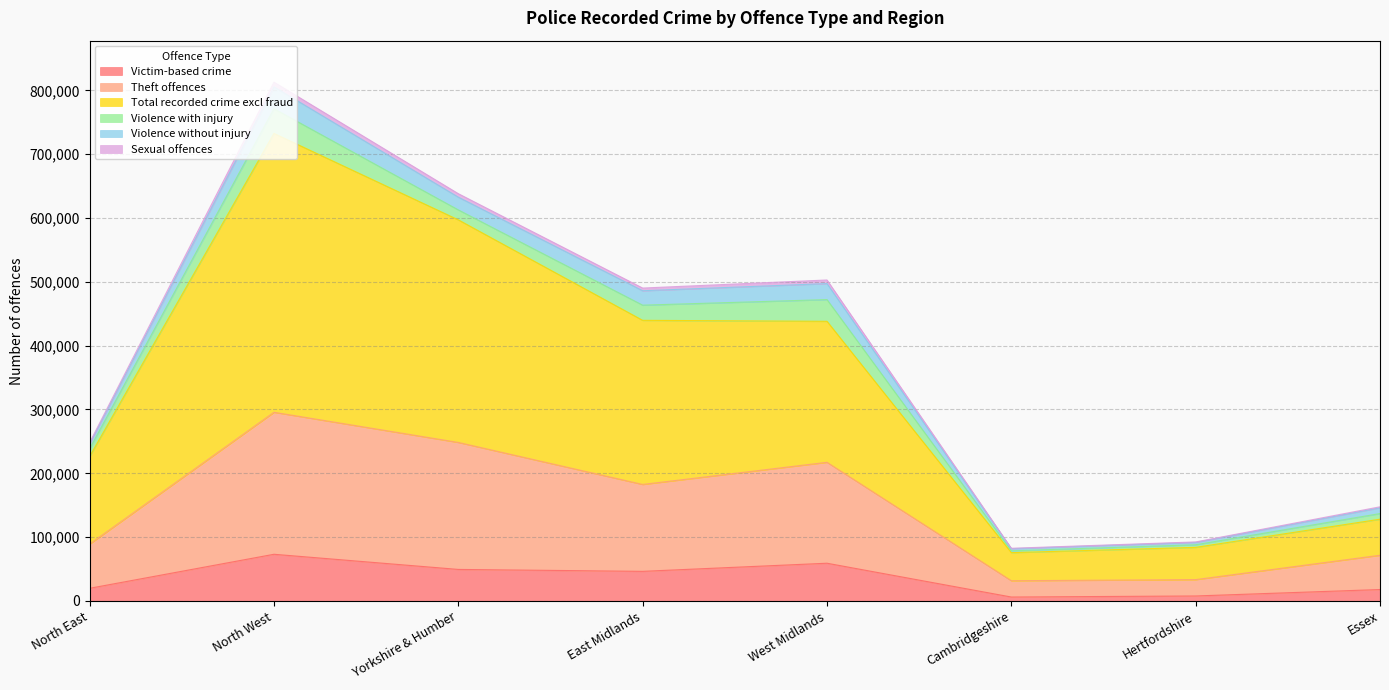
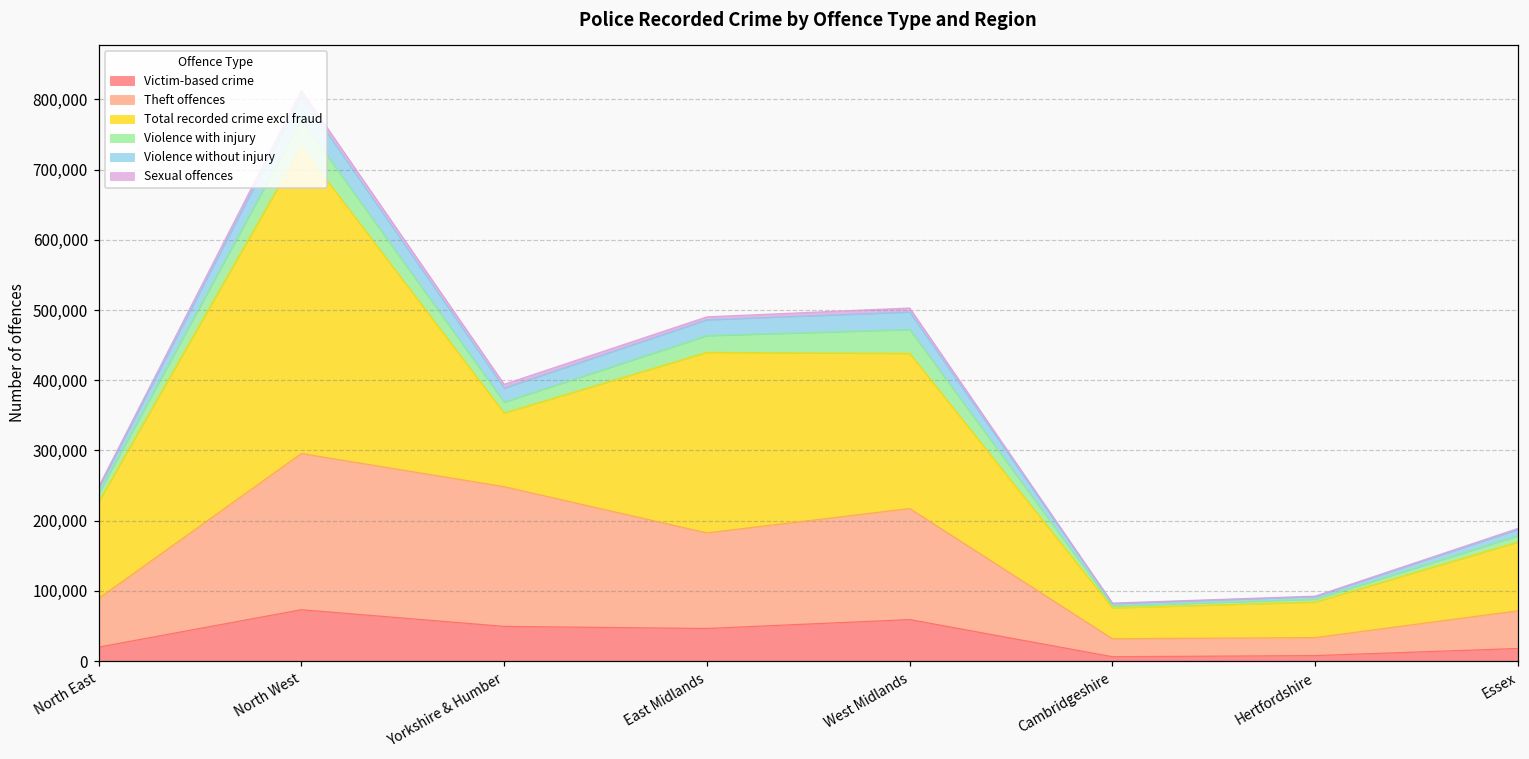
Total recorded crime excl fraud, Yorkshire & Humber: 350,000 -> 100,000
Total recorded crime excl fraud, Essex: 60,000 -> 100,000
